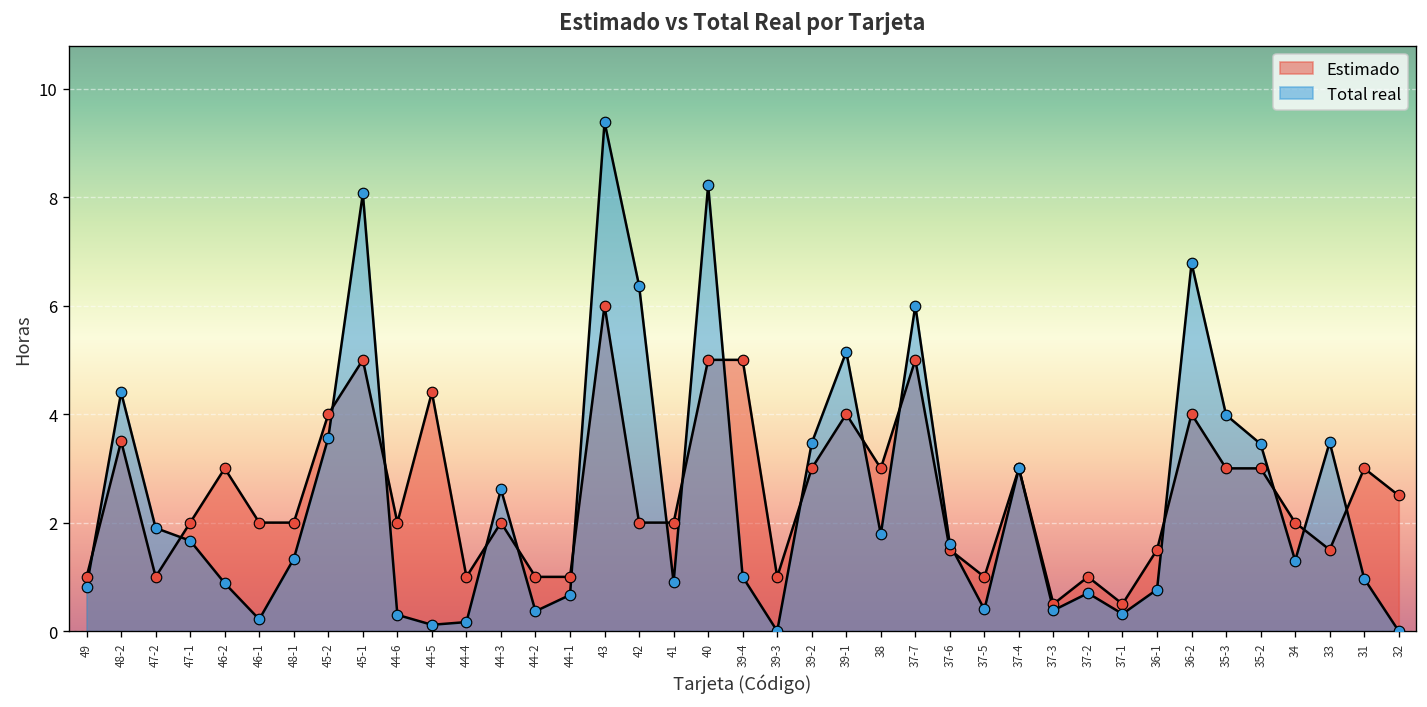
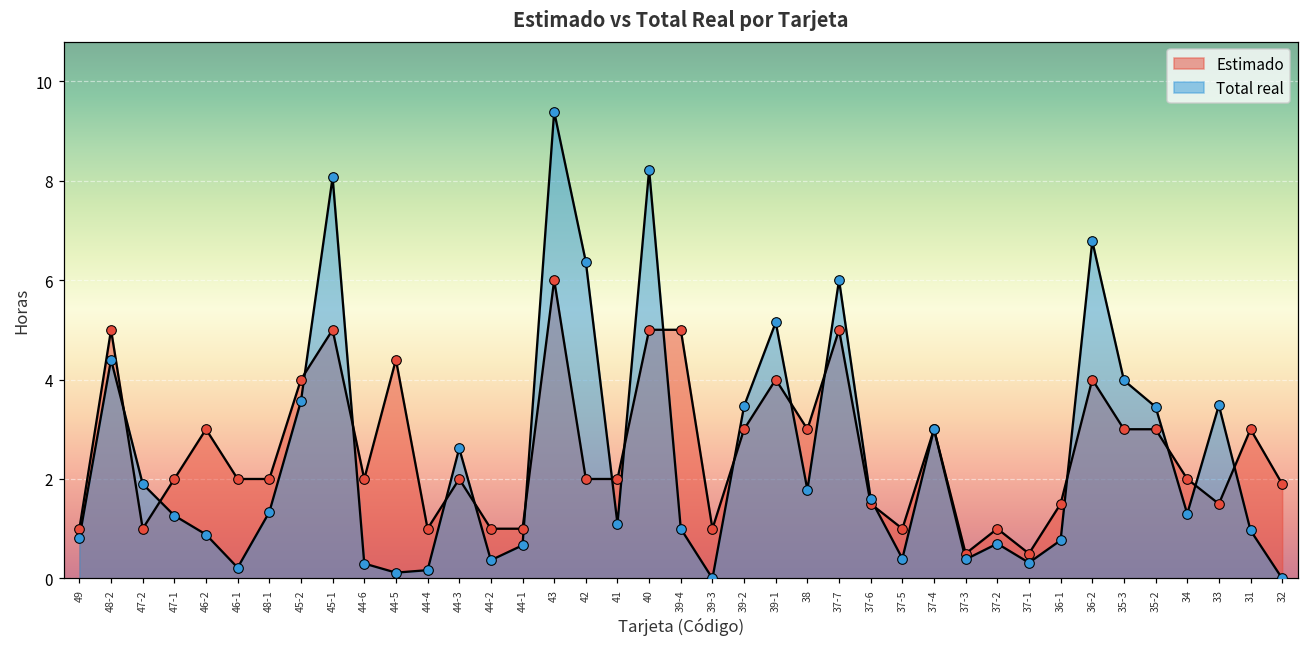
Estimado, 48-2: 3.5 -> 5.0
Total real, 47-1: 1.7 -> 1.3
Total real, 41: 0.9 -> 1.1
Estimado, 32: 2.5 -> 1.9
